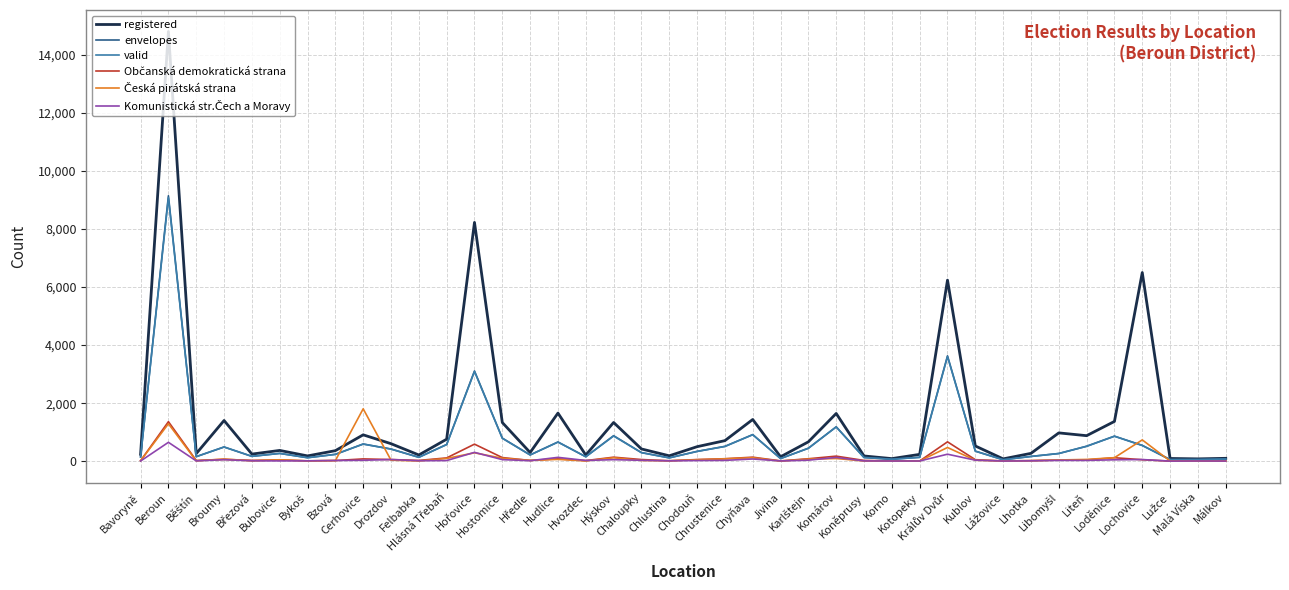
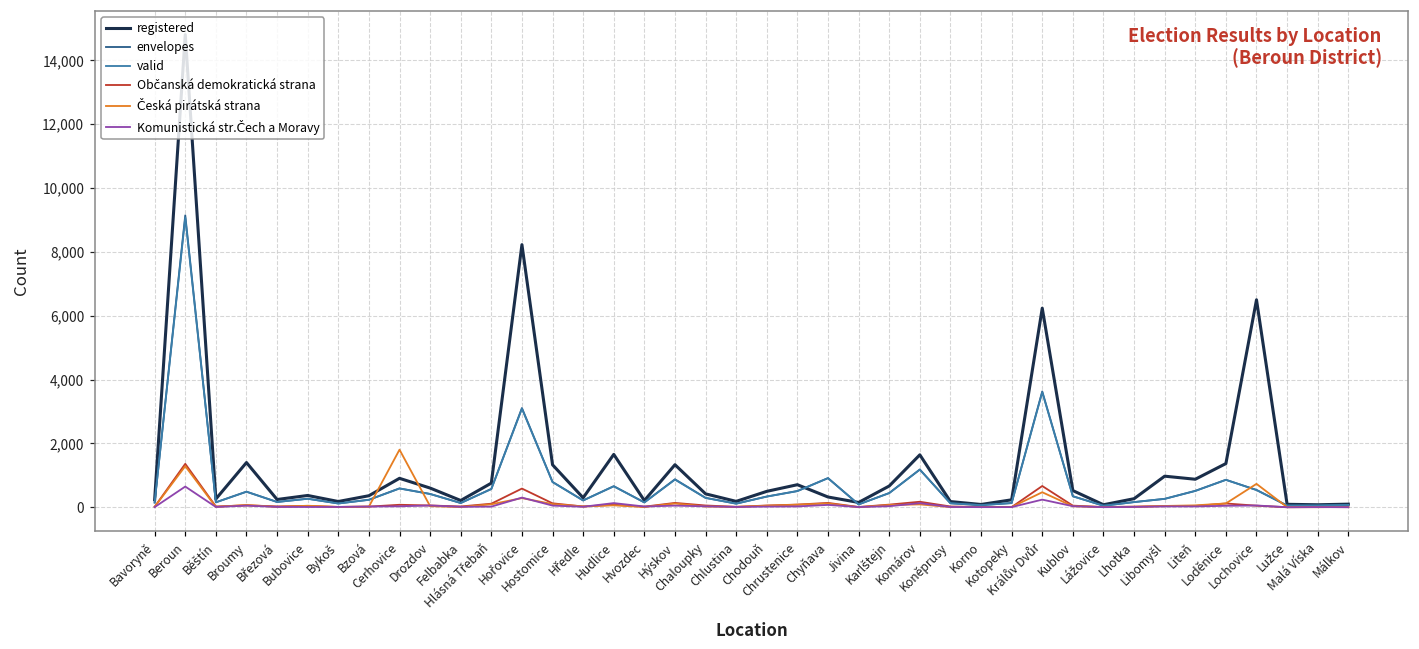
registered, Chyňava: 1,400 -> 300
